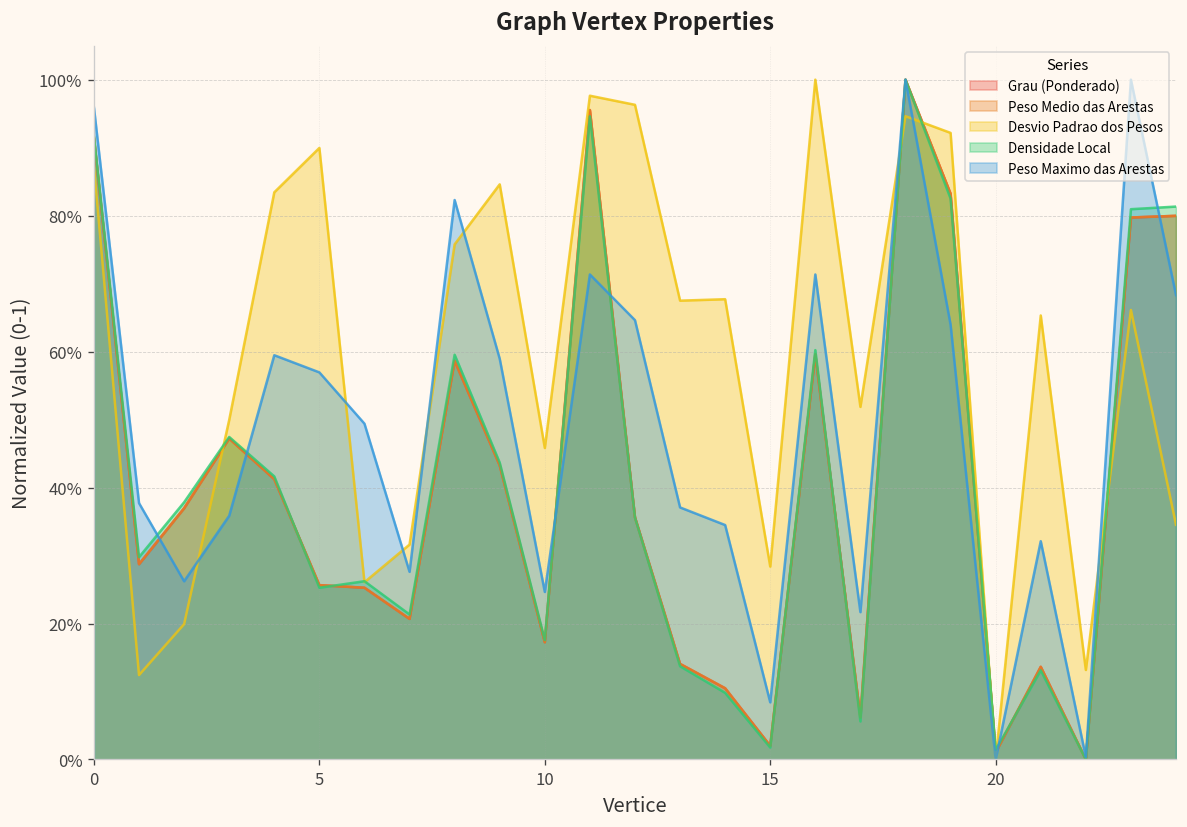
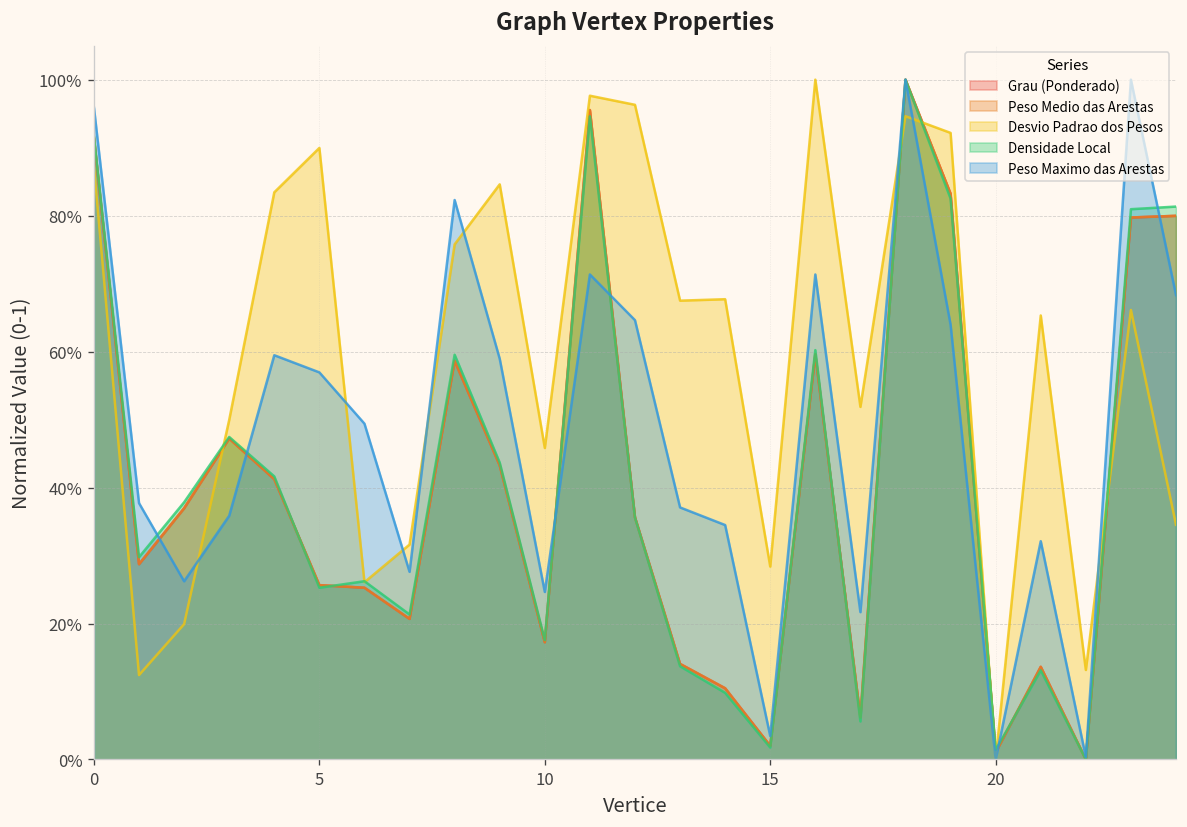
Peso Maximo das Arestas, 15: 8% -> 3%
